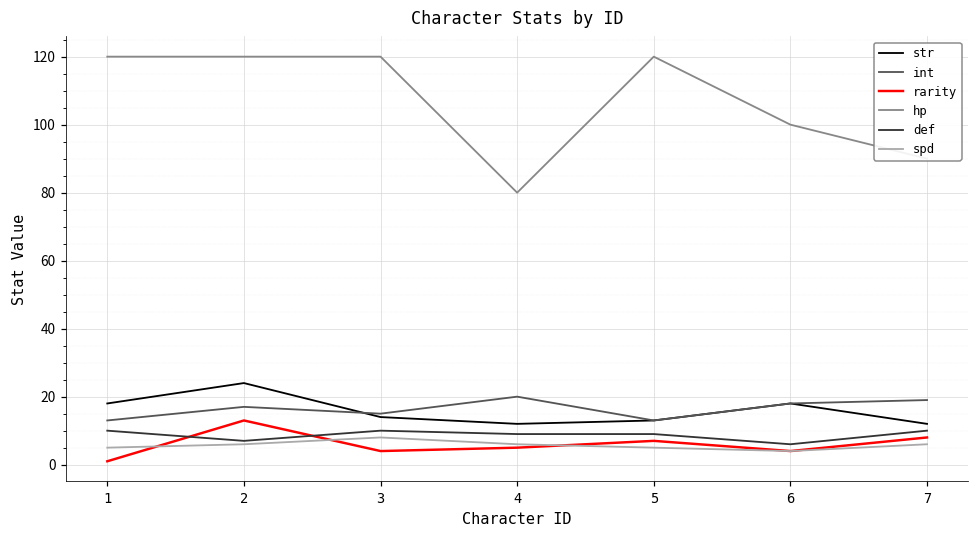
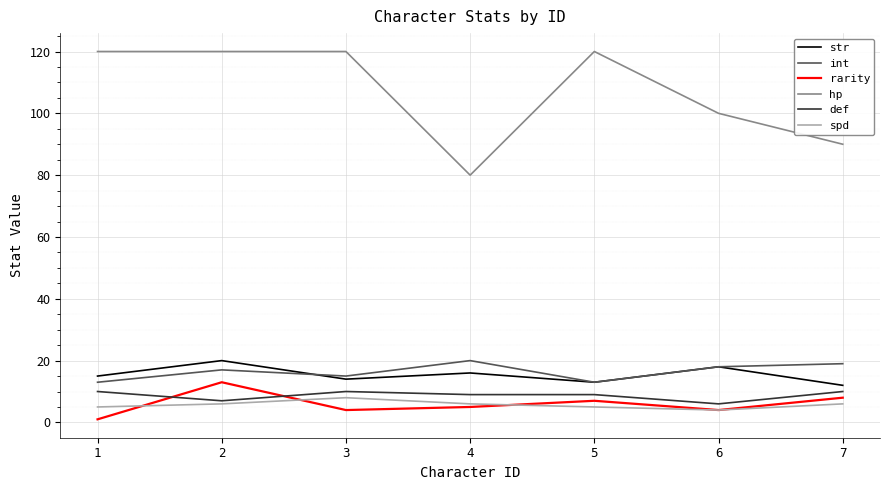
str, 1: 18 -> 15
str, 2: 24 -> 20
str, 4: 12 -> 16
